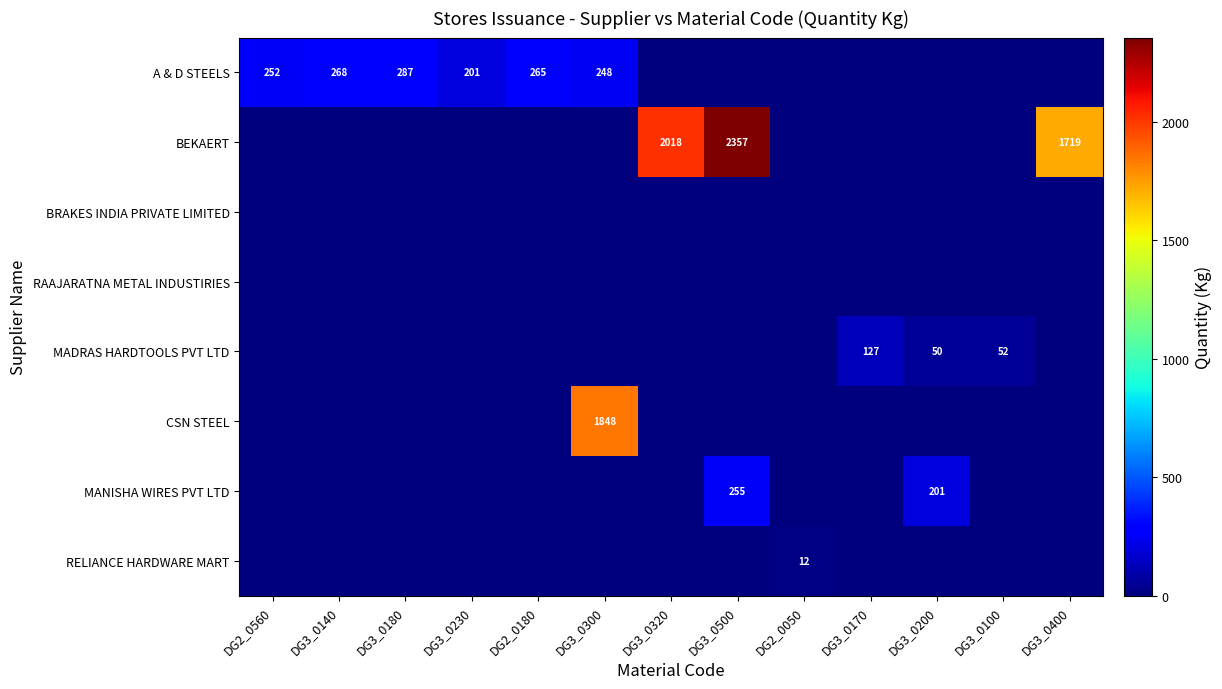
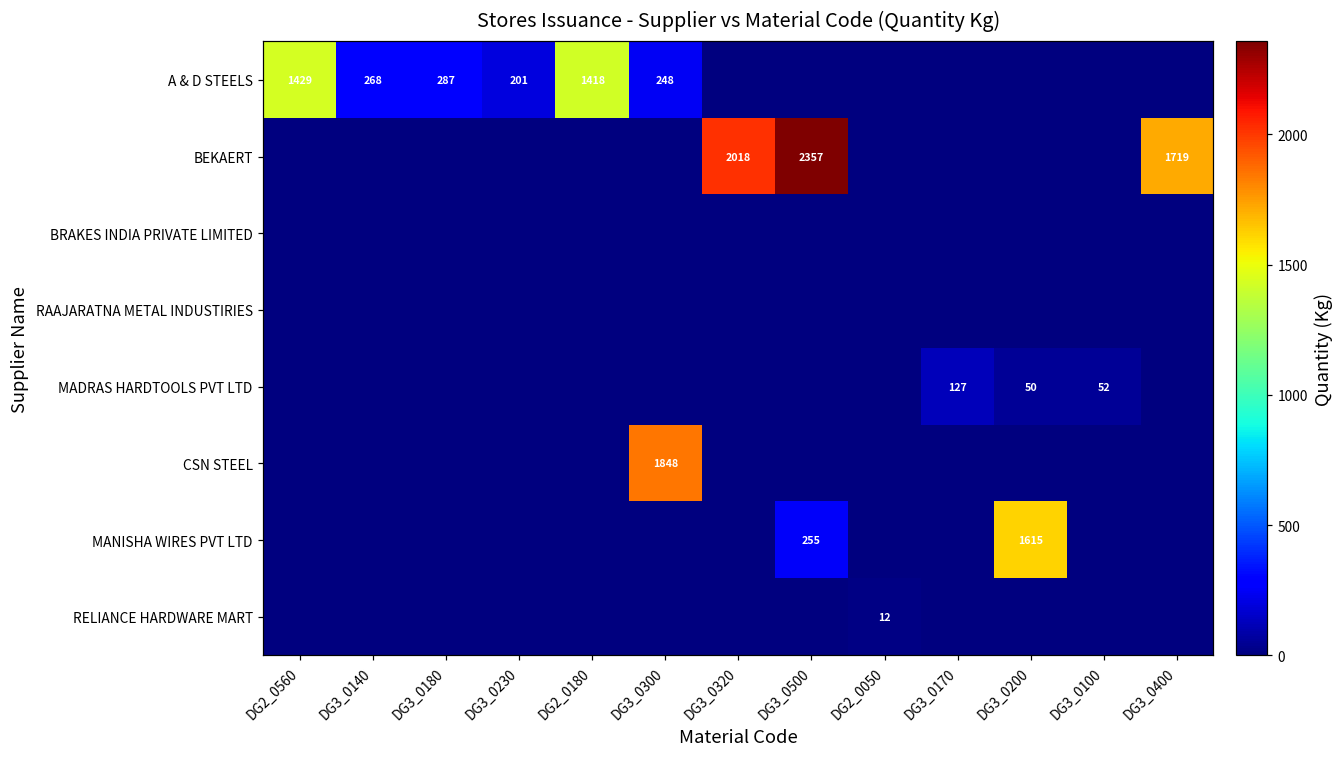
A & D STEELS, DG2_0560: 252 -> 1429
A & D STEELS, DG2_0180: 265 -> 1418
MANISHA WIRES PVT LTD, DG3_0200: 201 -> 1615
